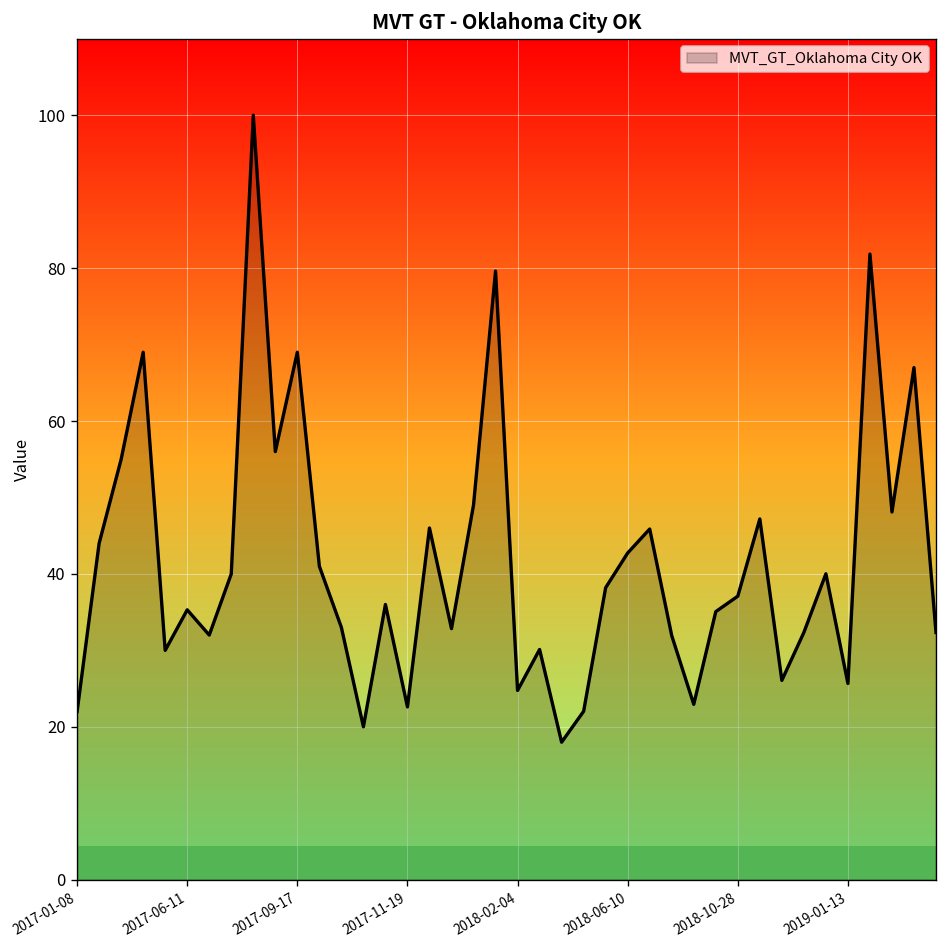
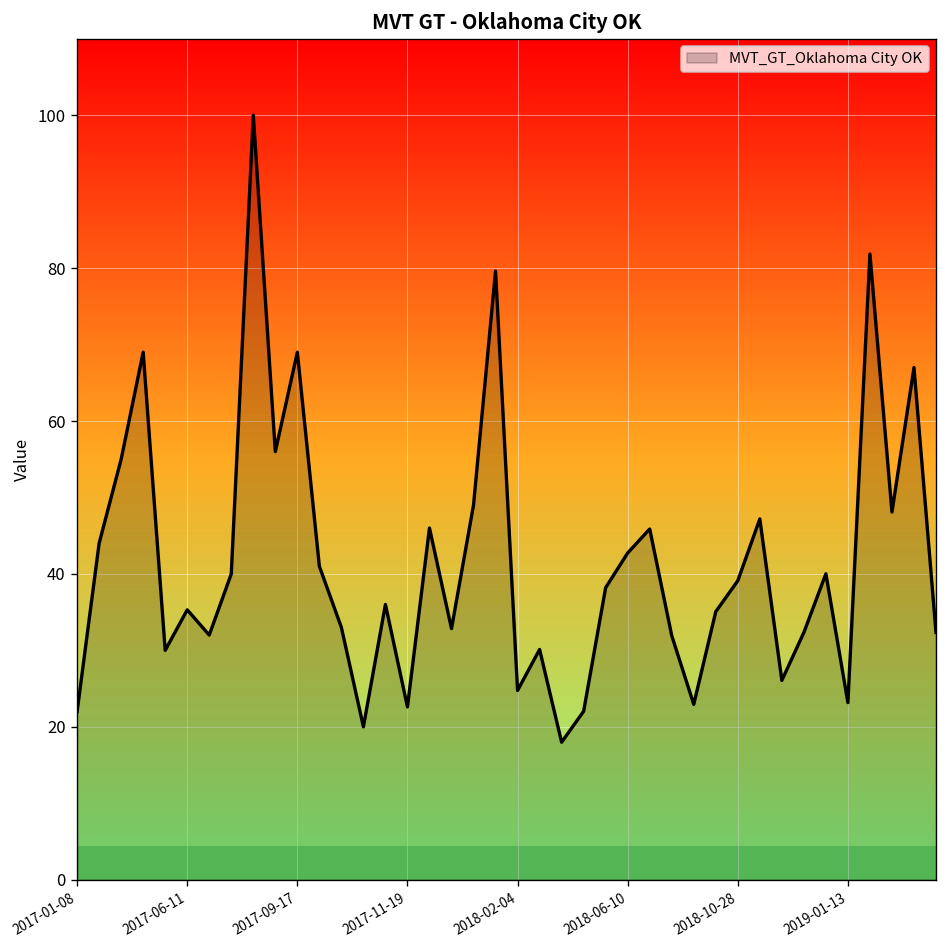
2018-10-28: 37 -> 39
2019-01-13: 26 -> 23
